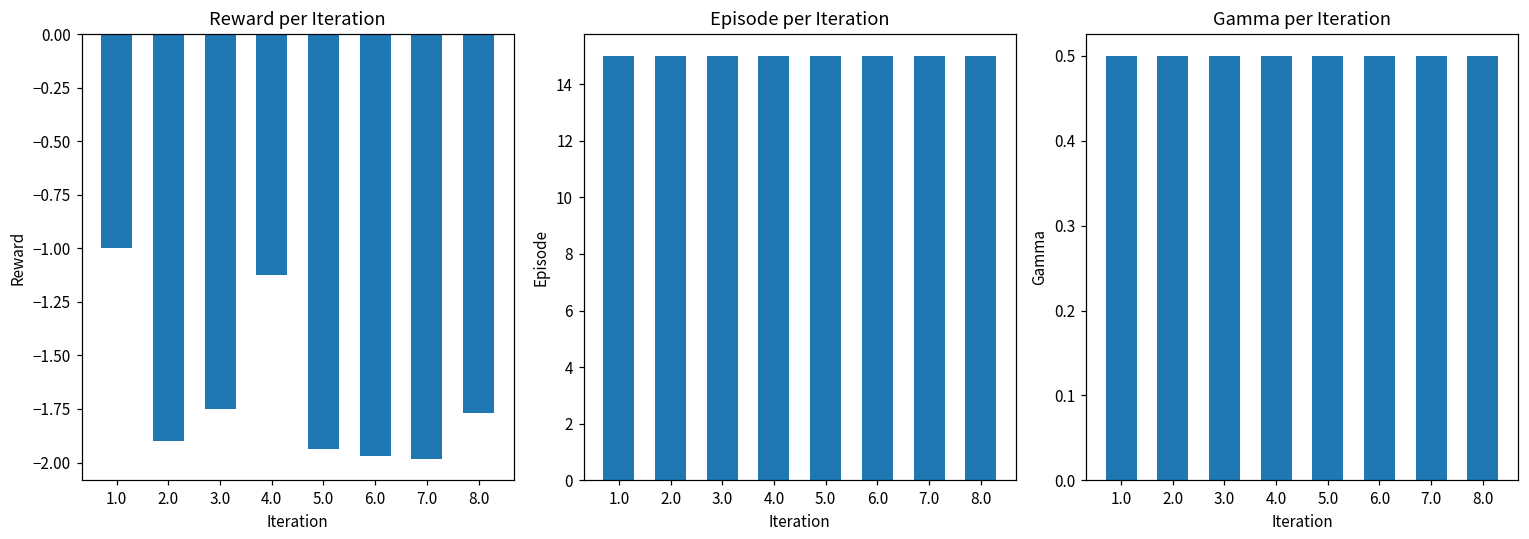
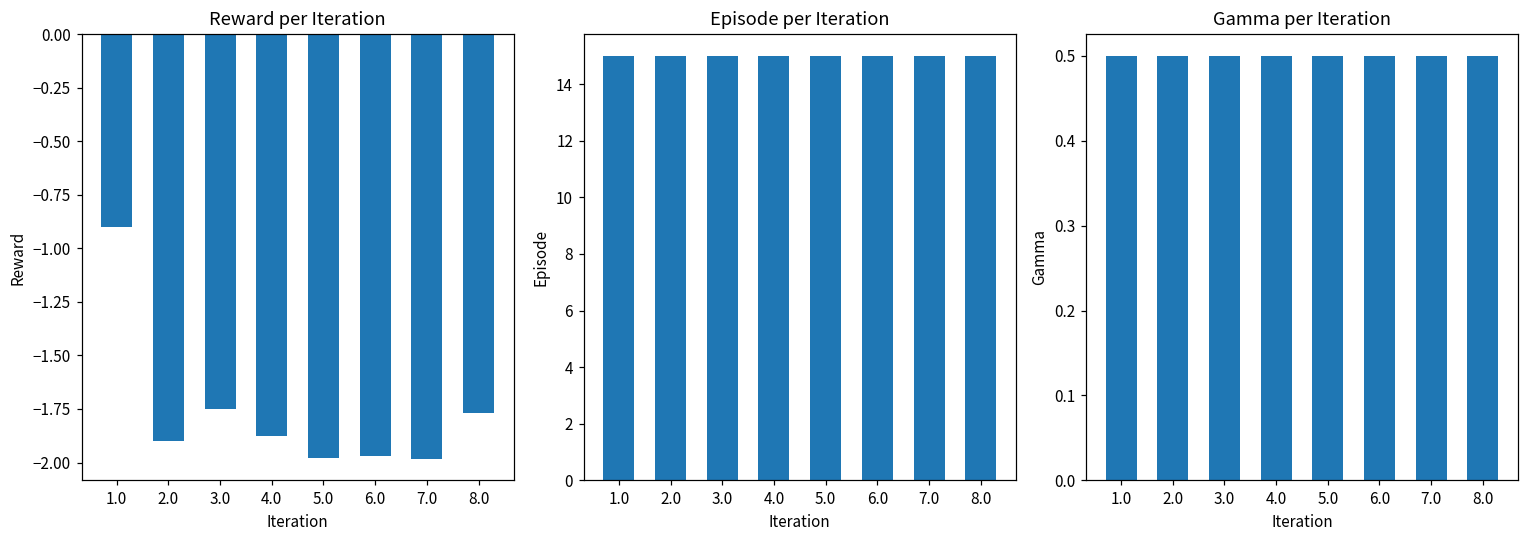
Reward per Iteration, 1.0: -1.0 -> -0.9
Reward per Iteration, 4.0: -1.12 -> -1.88
Reward per Iteration, 5.0: -1.94 -> -1.98
